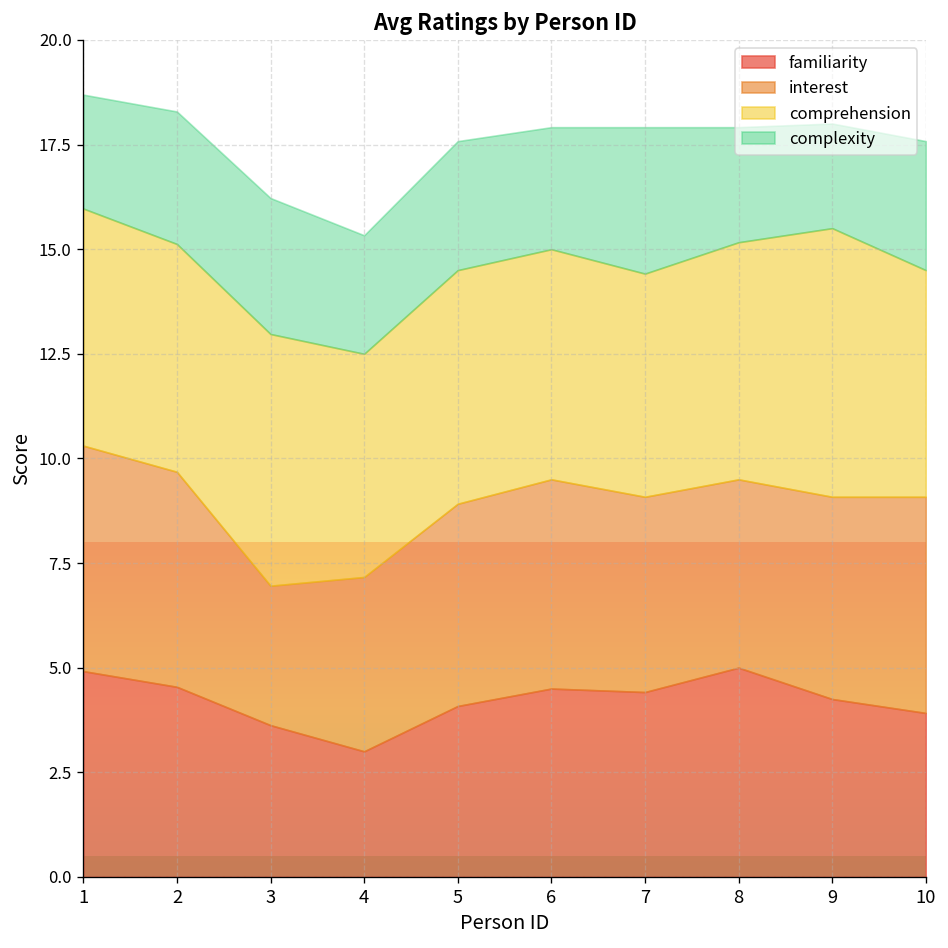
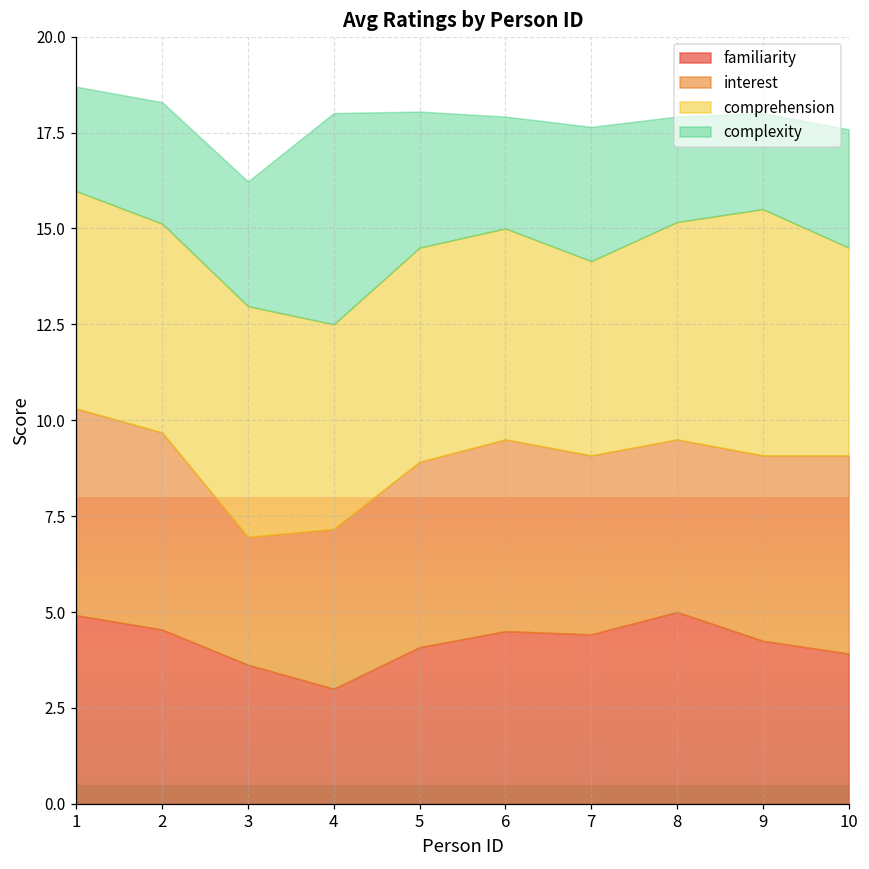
complexity, 4: 2.8 -> 5.5
complexity, 5: 3.1 -> 3.5
comprehension, 7: 5.3 -> 5.1
